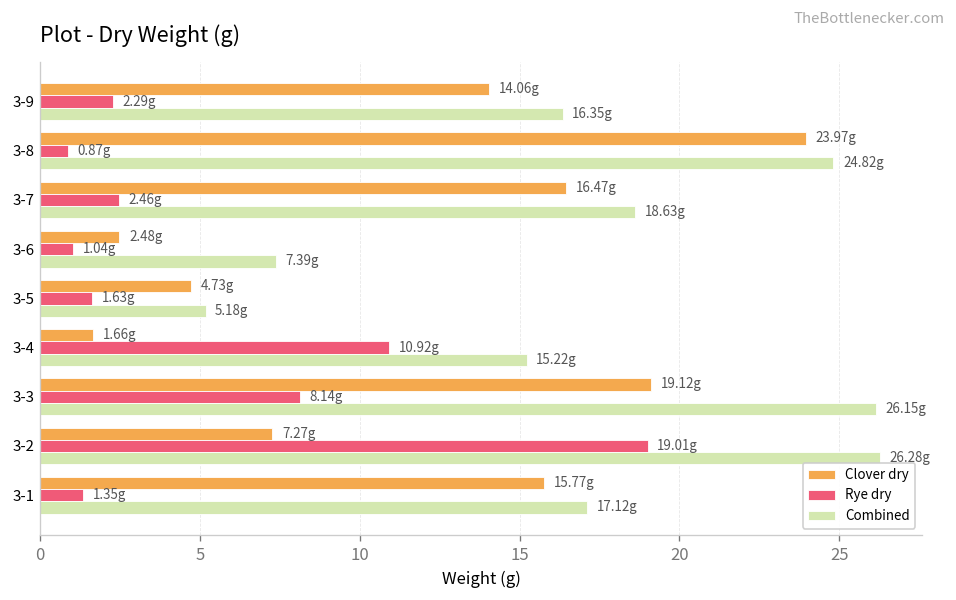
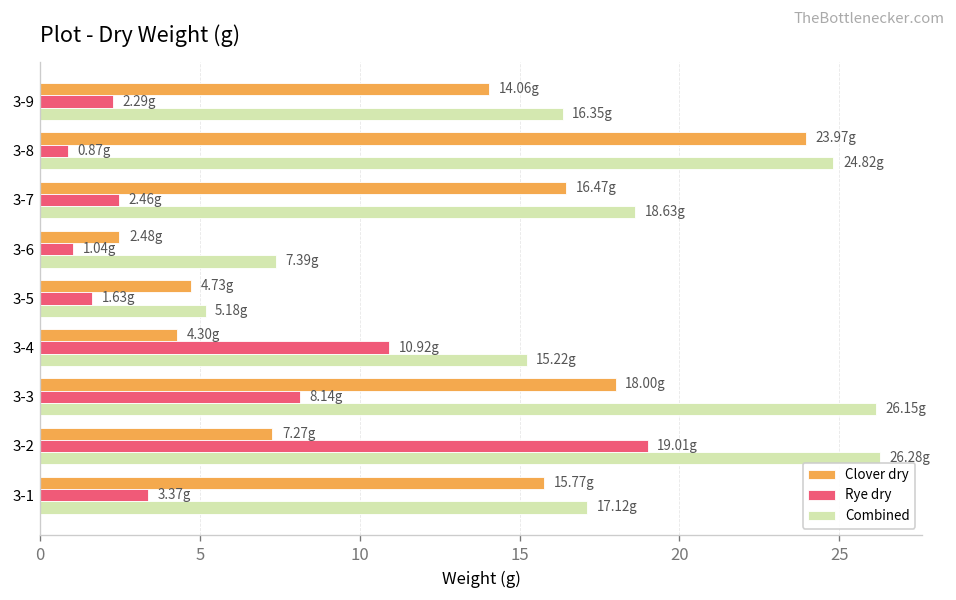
Clover dry, 3-4: 1.66g -> 4.30g
Clover dry, 3-3: 19.12g -> 18.00g
Rye dry, 3-1: 1.35g -> 3.37g
